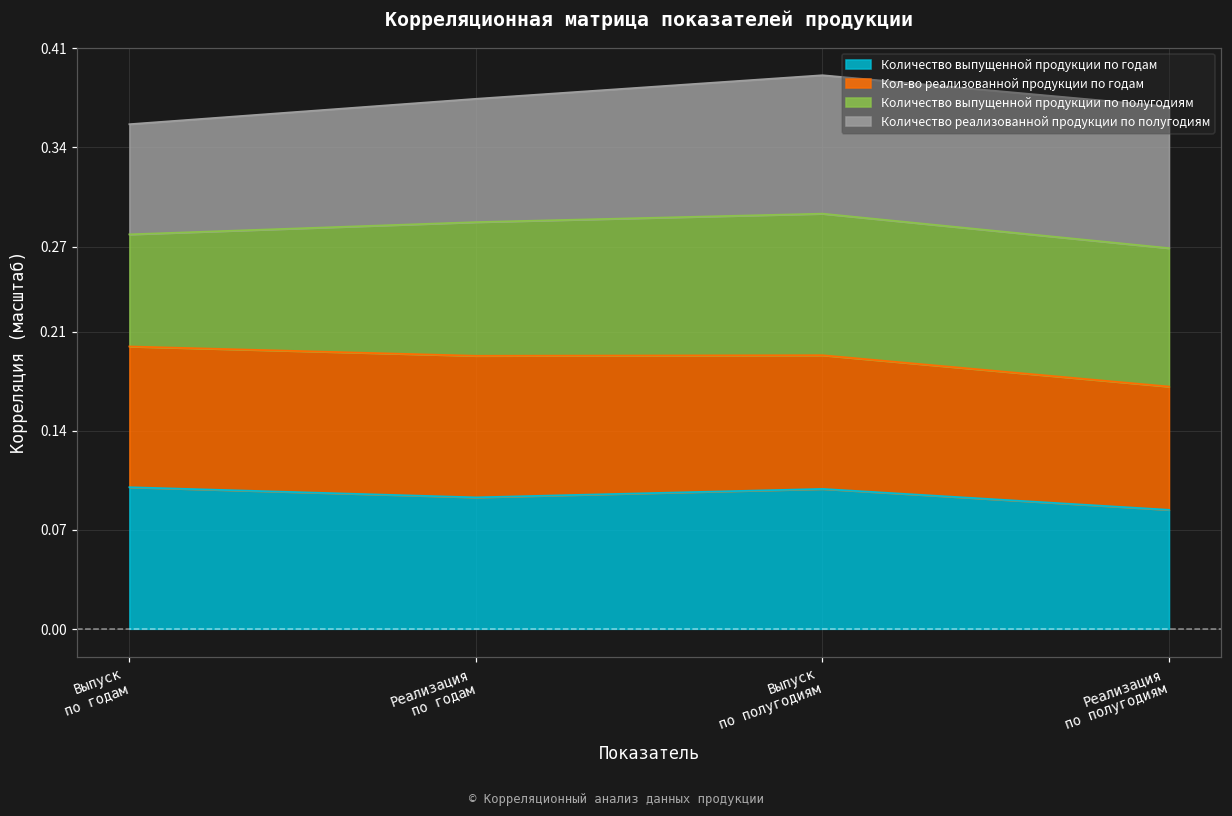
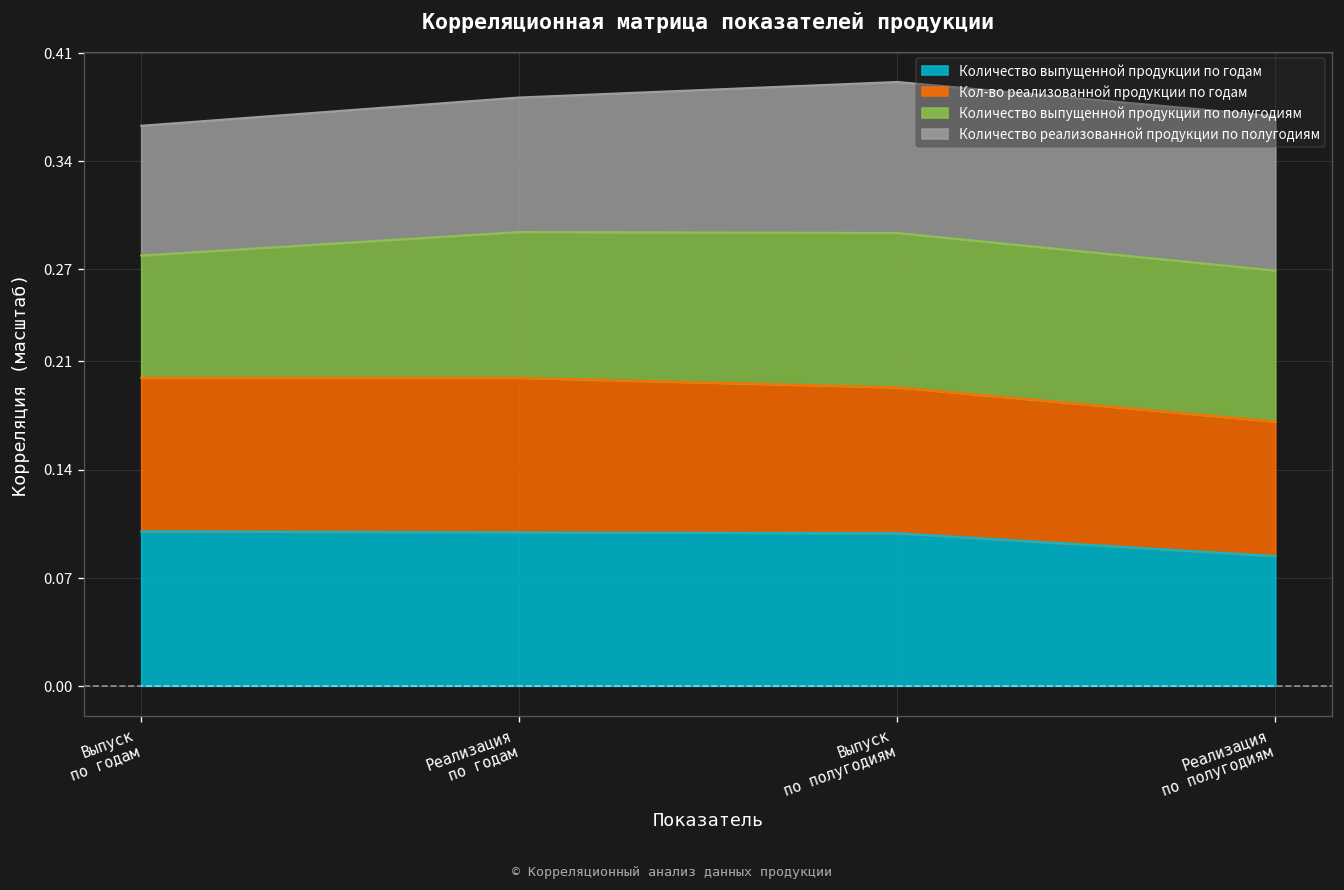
Количество реализованной продукции по полугодиям, Выпуск по годам: 0.078 -> 0.084
Количество выпущенной продукции по годам, Реализация по годам: 0.093 -> 0.099
